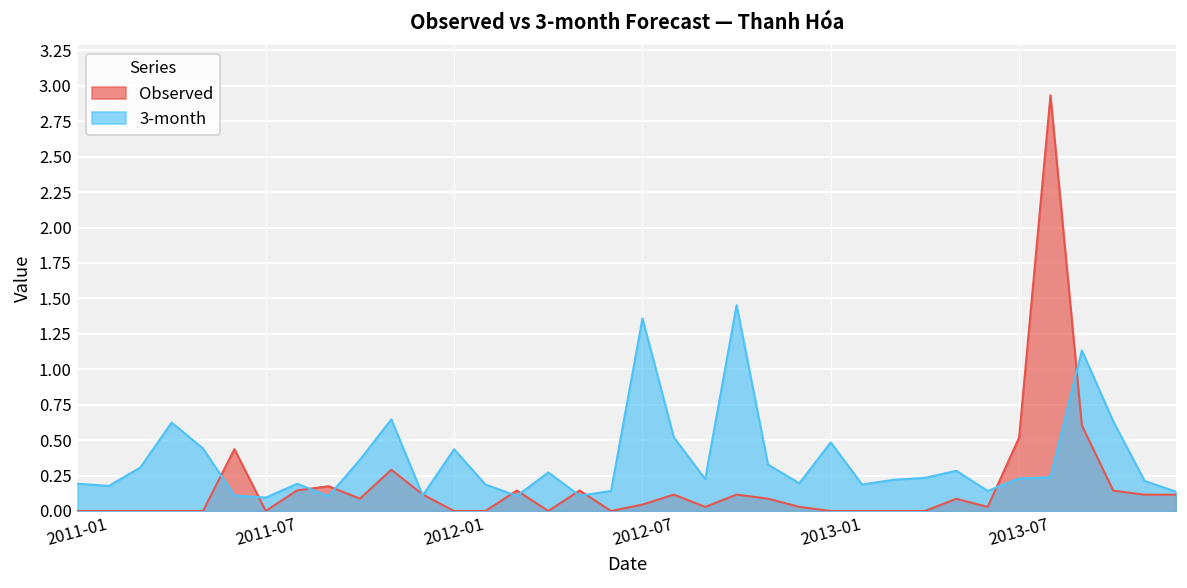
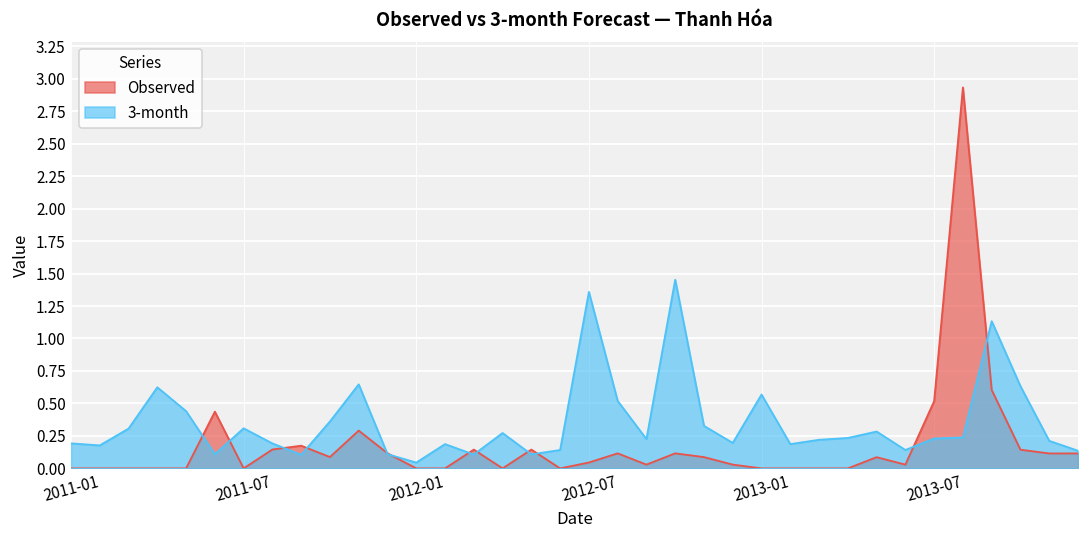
3-month, 2011-07: 0.09 -> 0.31
3-month, 2012-01: 0.44 -> 0.04
3-month, 2013-01: 0.48 -> 0.57
